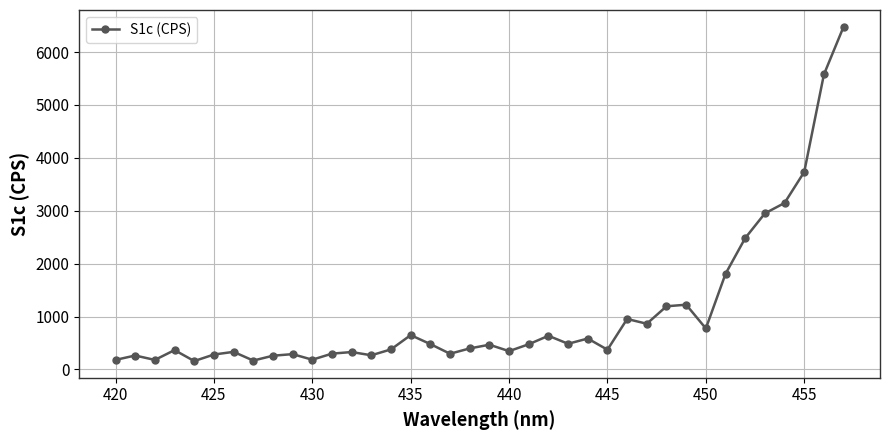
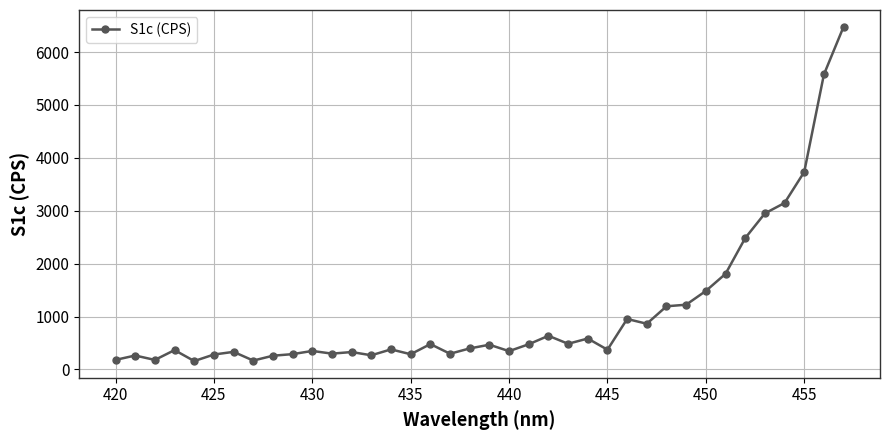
430: 200 -> 300
435: 600 -> 300
450: 800 -> 1500
